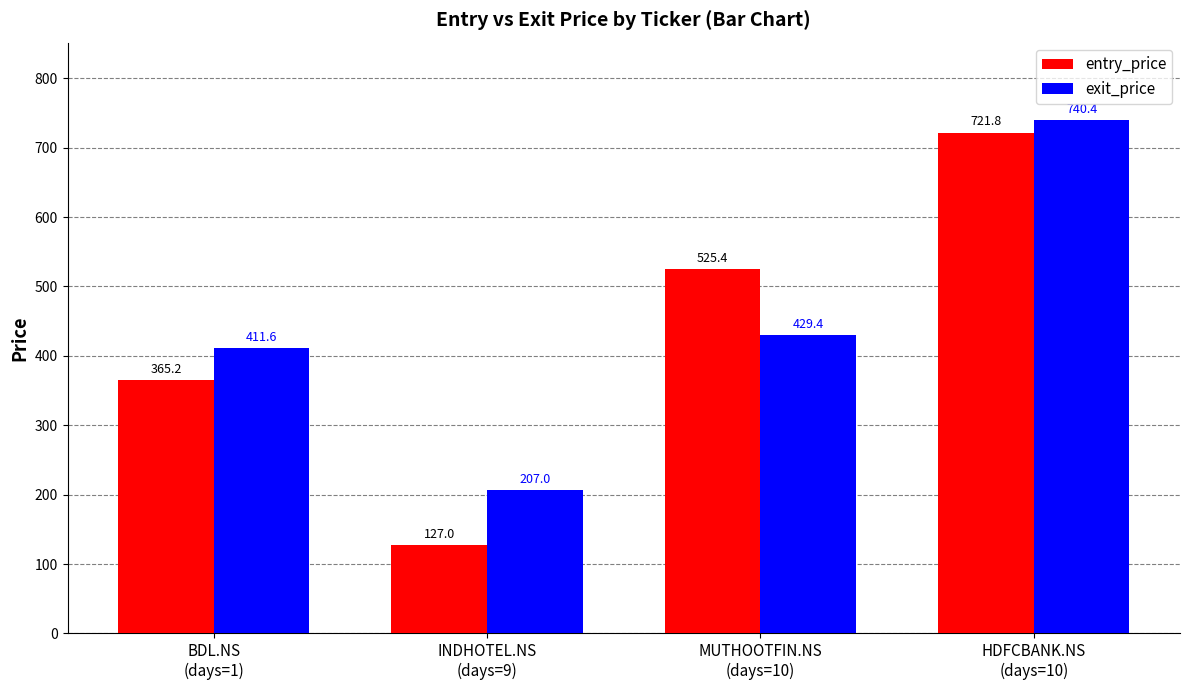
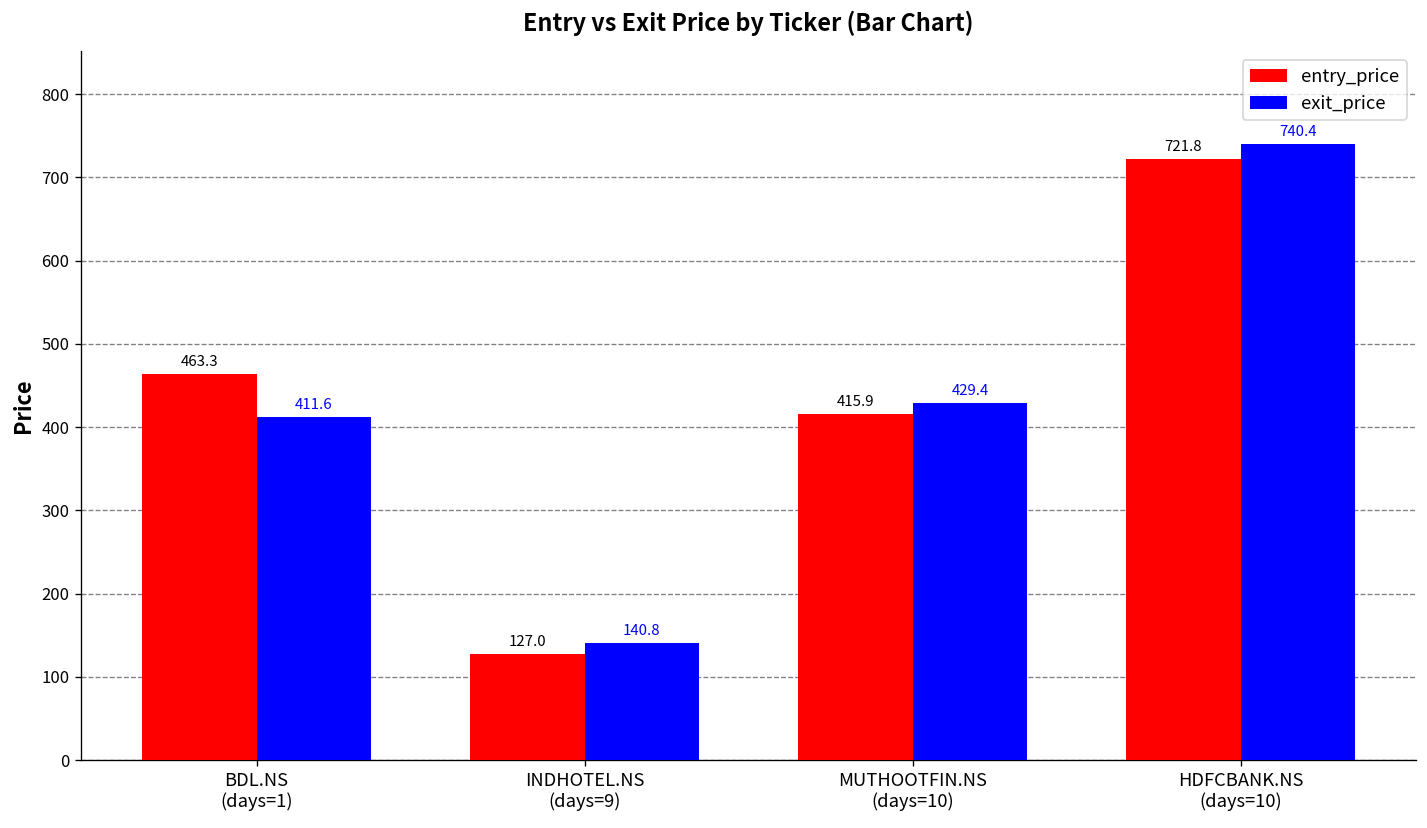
entry_price, BDL.NS (days=1): 365.2 -> 463.3
exit_price, INDHOTEL.NS (days=9): 207.0 -> 140.8
entry_price, MUTHOOTFIN.NS (days=10): 525.4 -> 415.9
